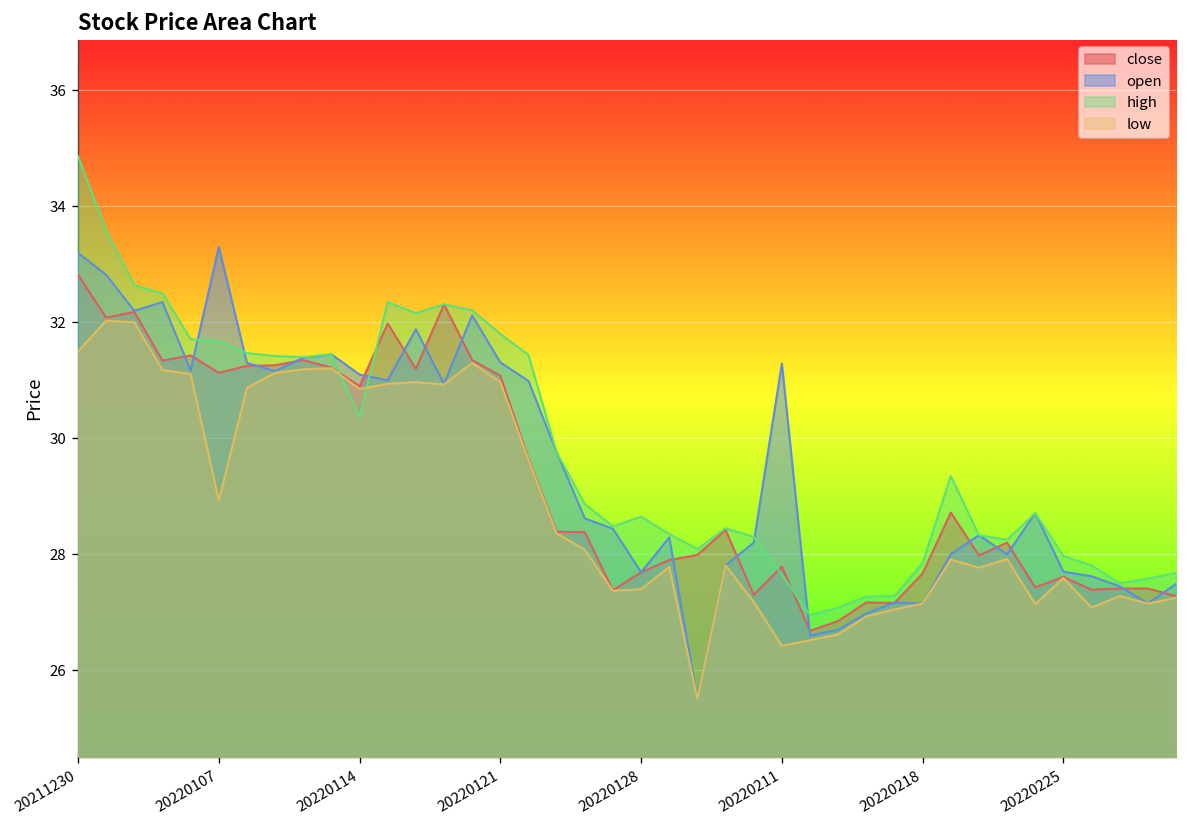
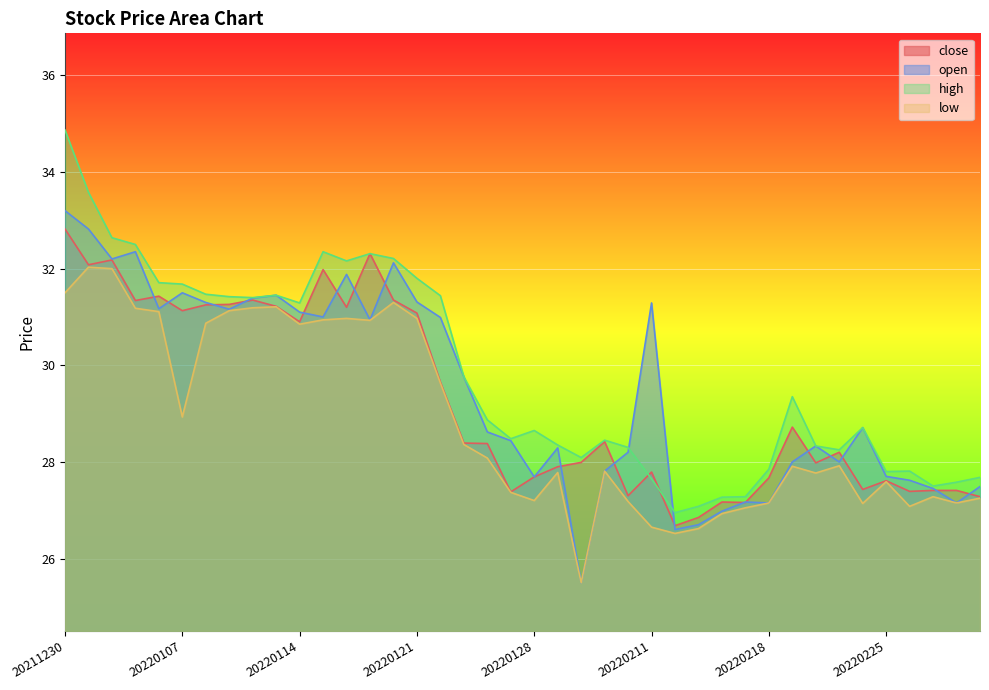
open, 20220107: 33.3 -> 31.5
high, 20220114: 30.4 -> 31.3
low, 20220128: 27.4 -> 27.2
low, 20220211: 26.4 -> 26.7
high, 20220225: 28.0 -> 27.8
